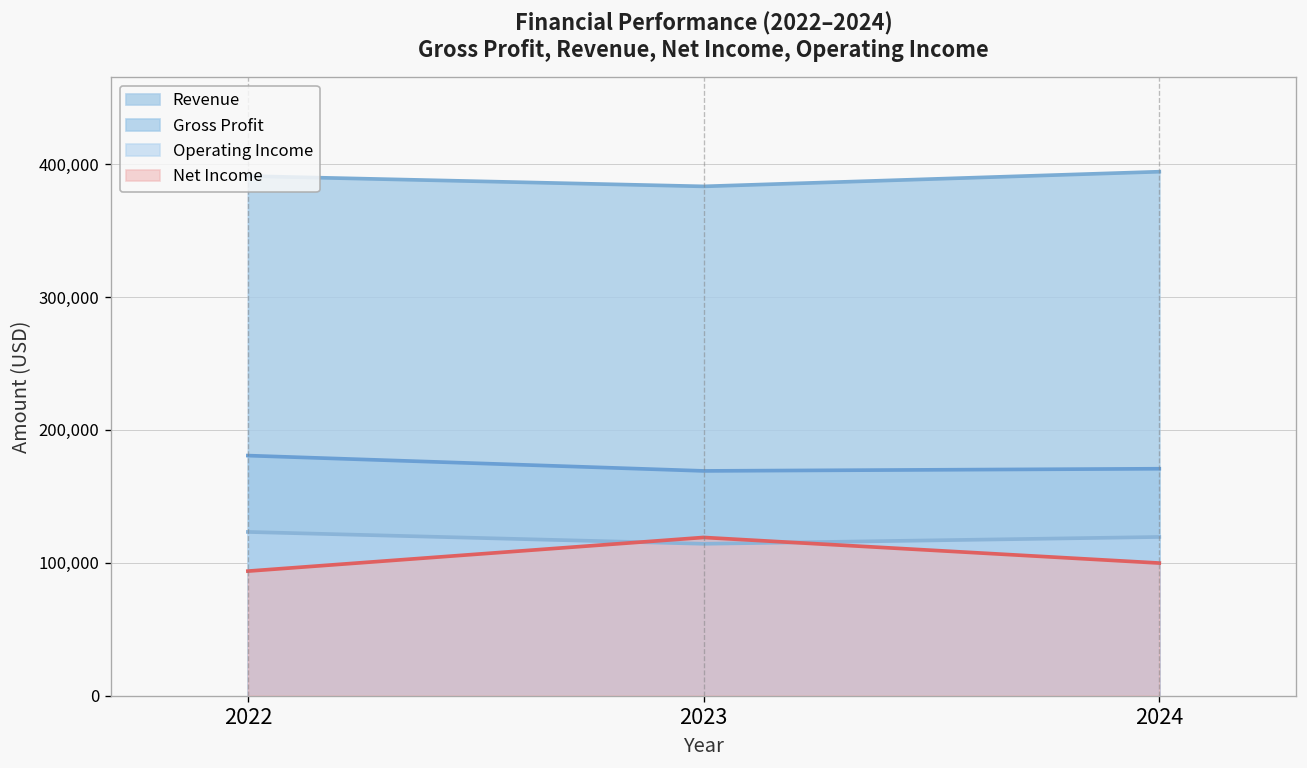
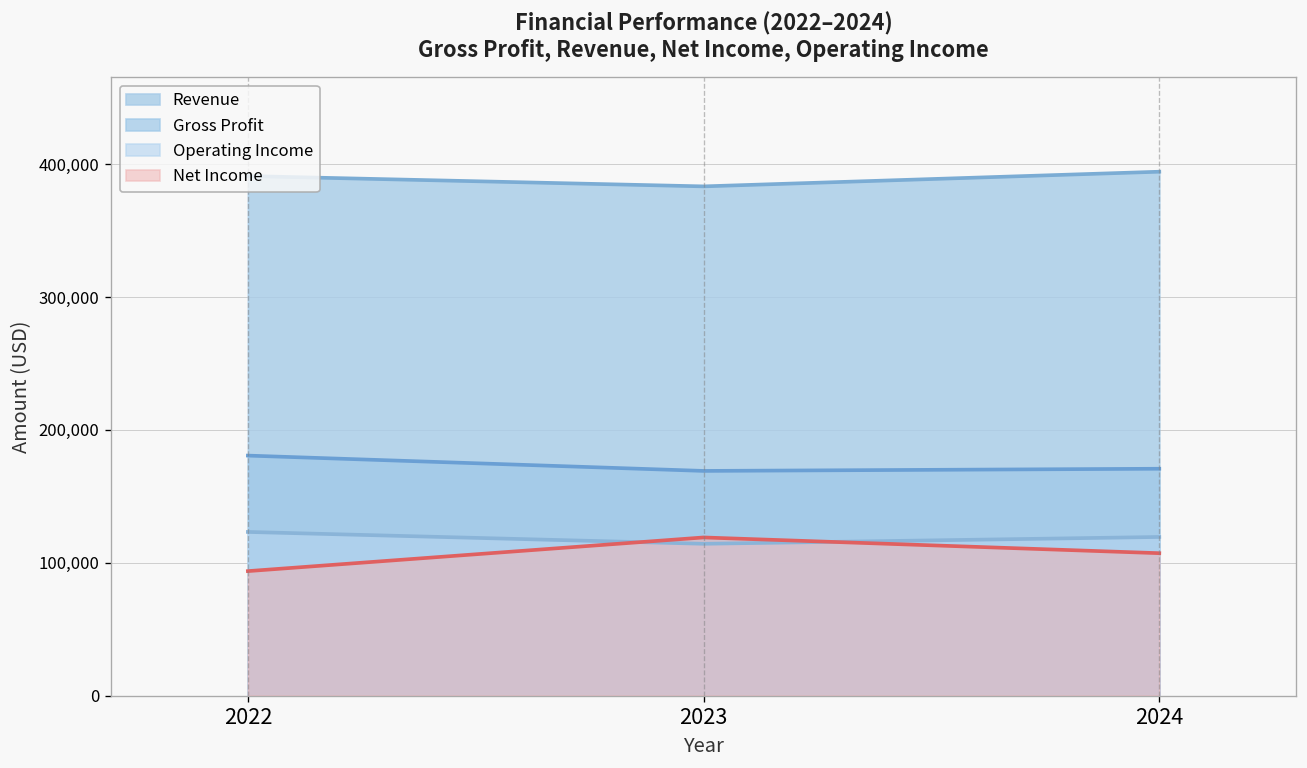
Net Income, 2024: 100,000 -> 107,000
